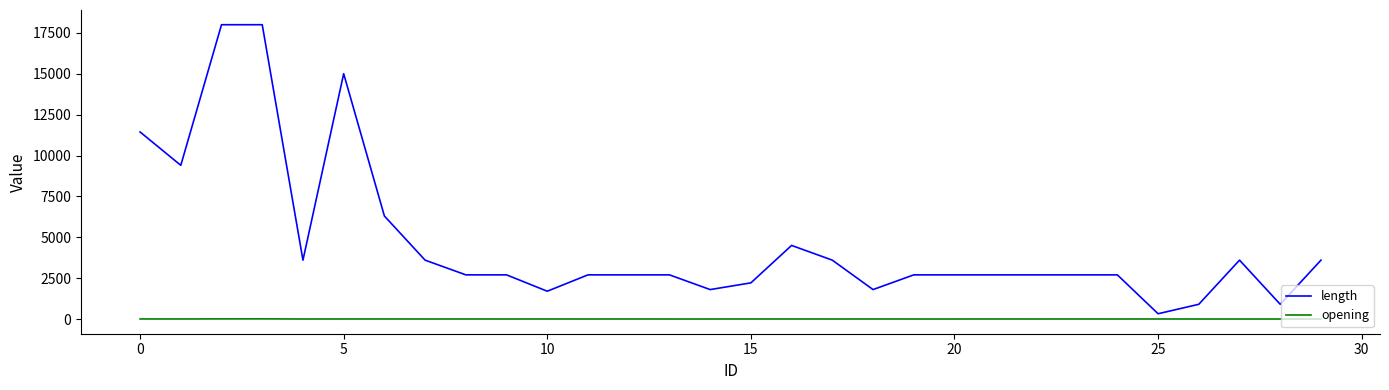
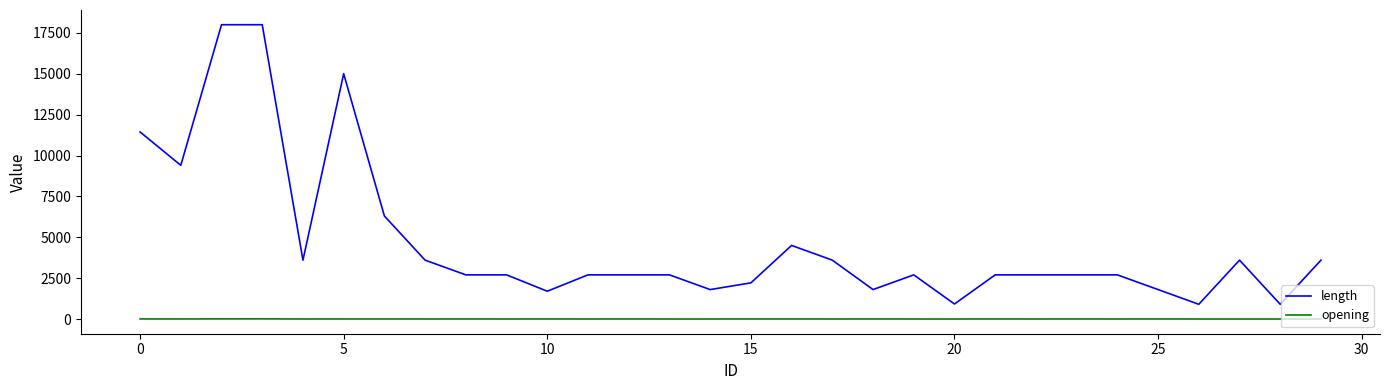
length, 20: 2700 -> 900
length, 25: 300 -> 1800
